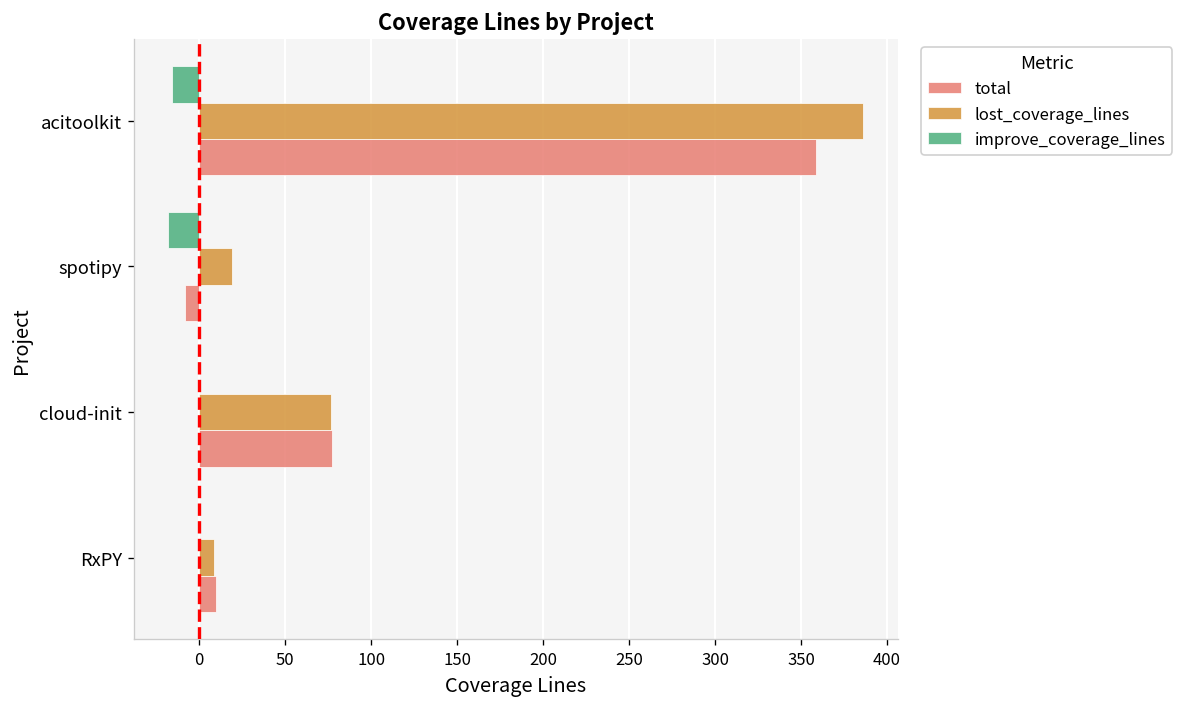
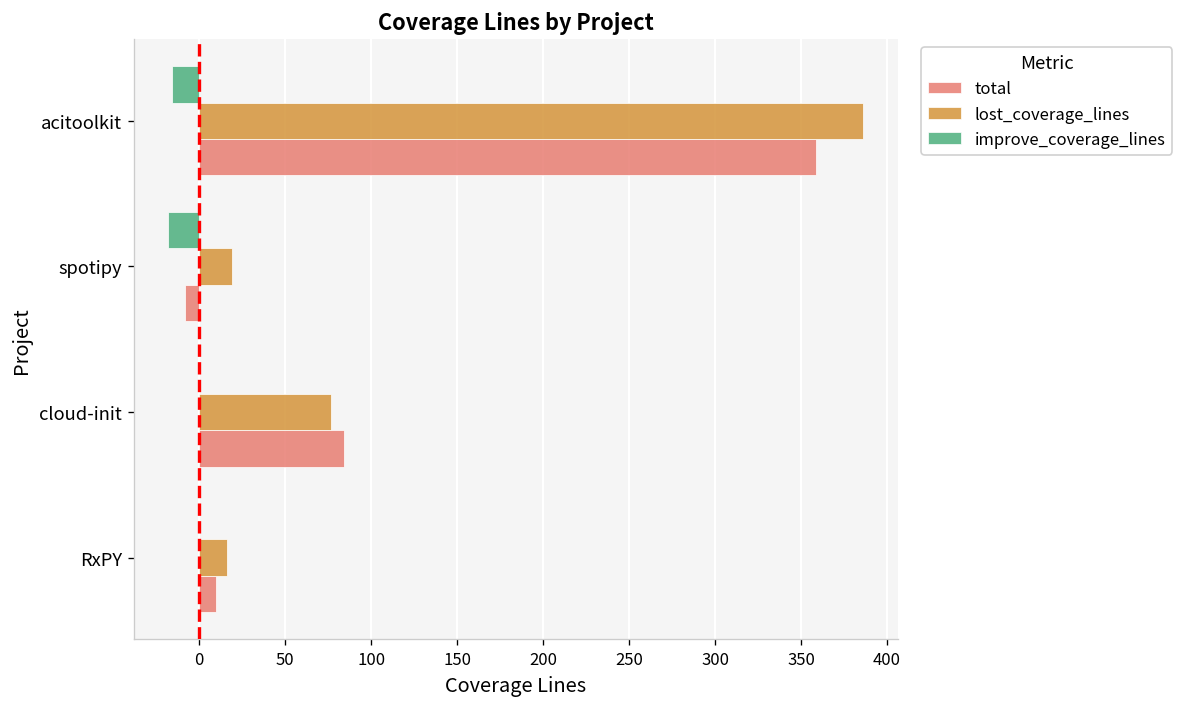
total, cloud-init: 77 -> 84
lost_coverage_lines, RxPY: 8 -> 16
